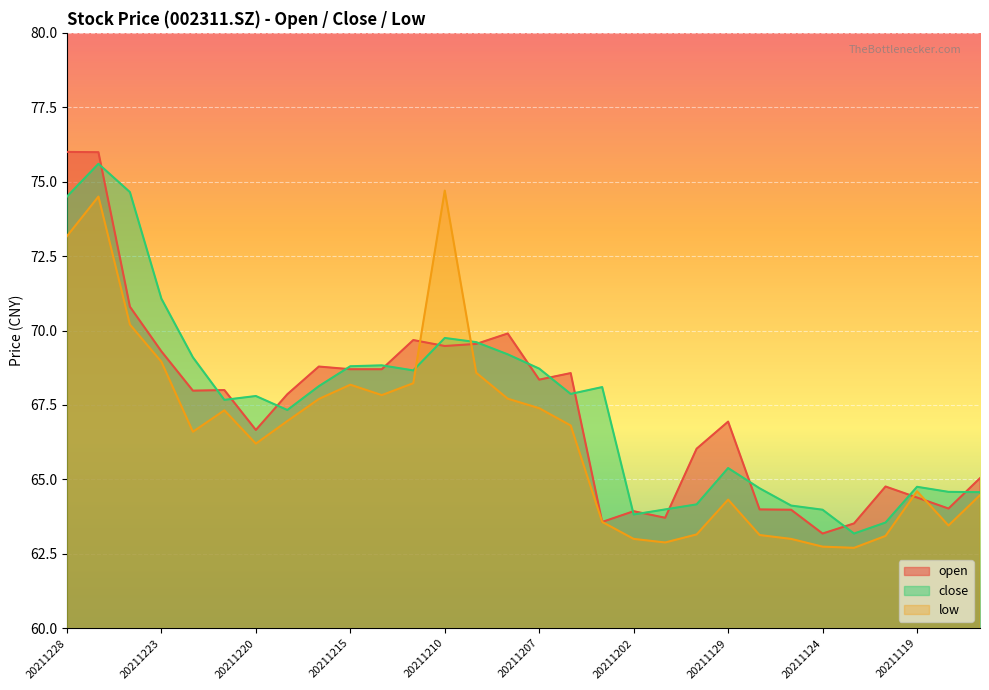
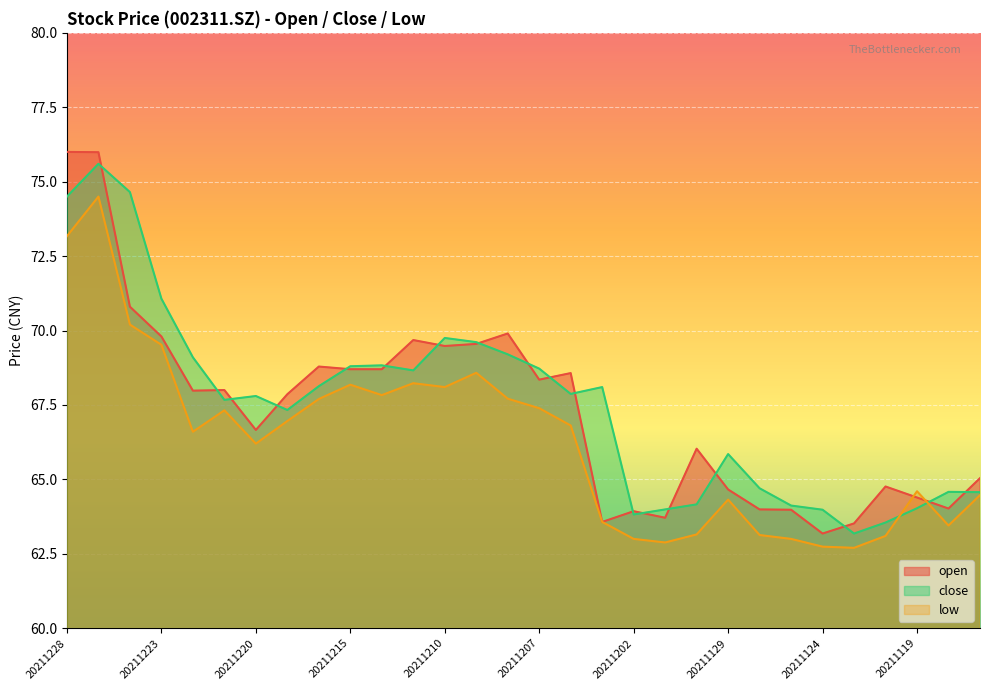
open, 20211223: 69.3 -> 69.8
low, 20211223: 69.0 -> 69.5
low, 20211210: 74.7 -> 68.1
open, 20211129: 66.9 -> 64.7
close, 20211129: 65.4 -> 65.9
close, 20211119: 64.8 -> 64.0
